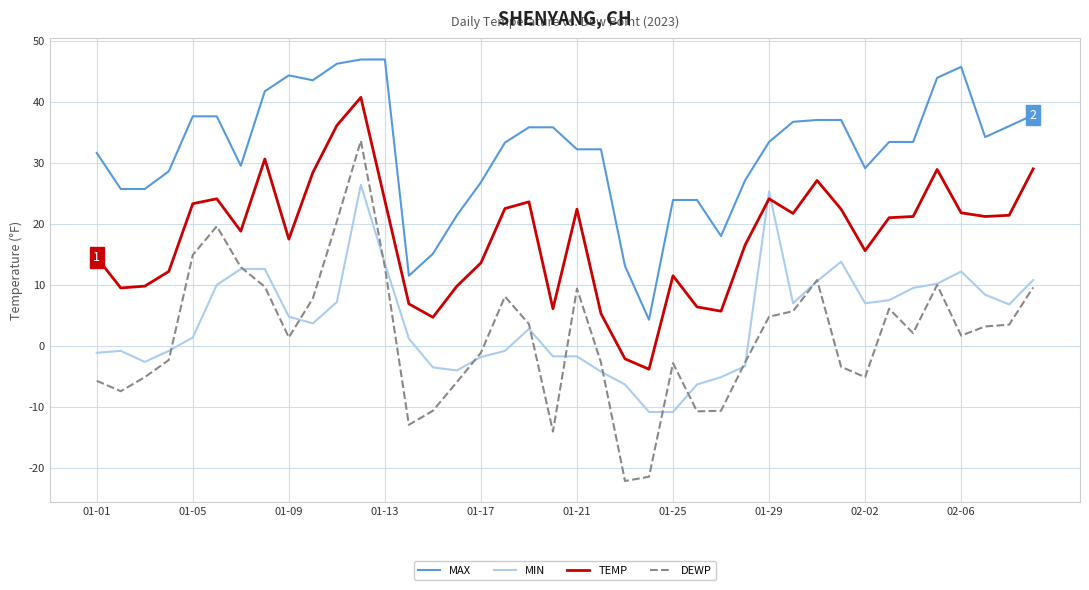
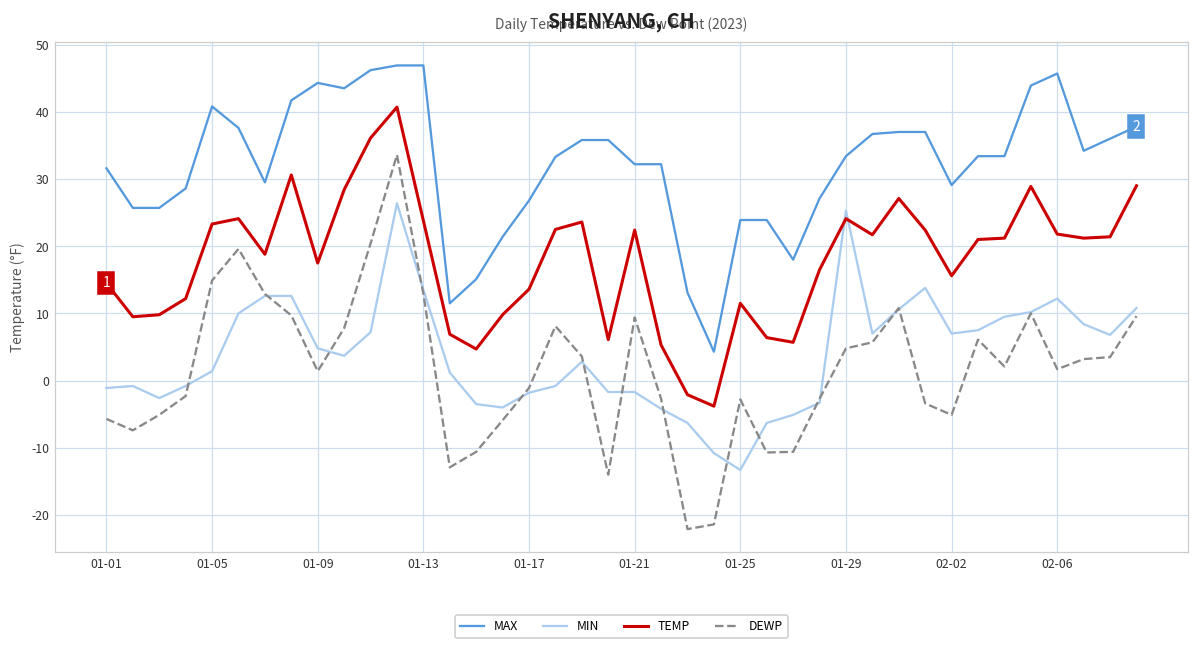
MAX, 01-05: 38 -> 41
MIN, 01-25: -11 -> -13
